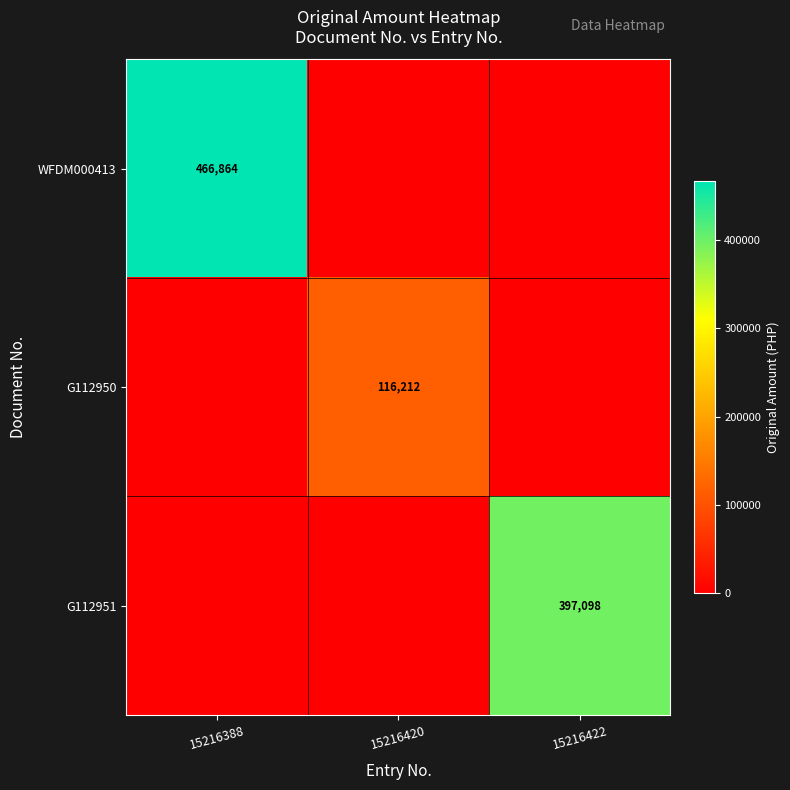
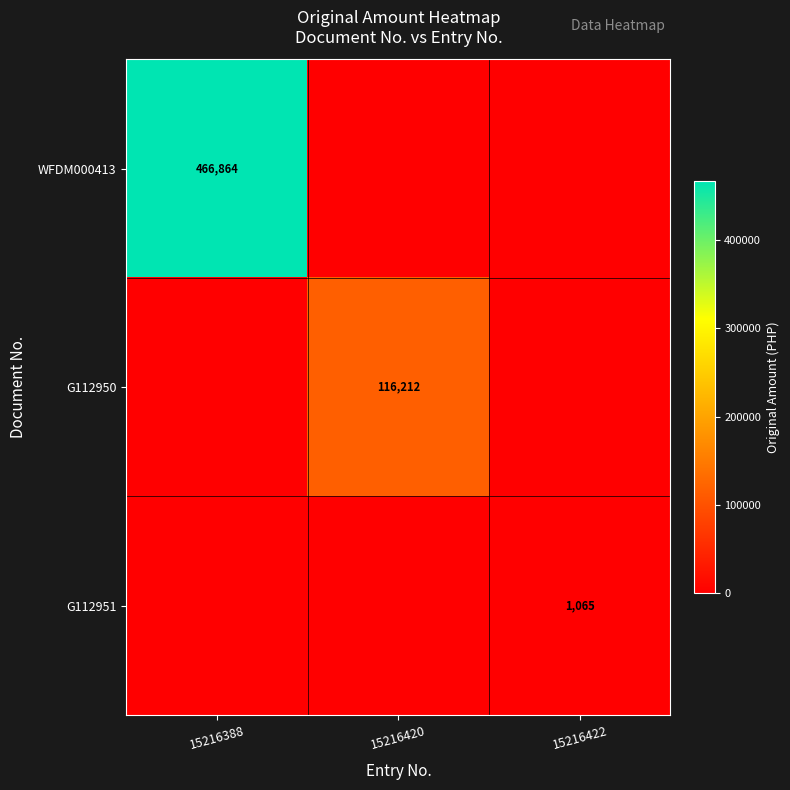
G112951, 15216422: 397,098 -> 1,065
